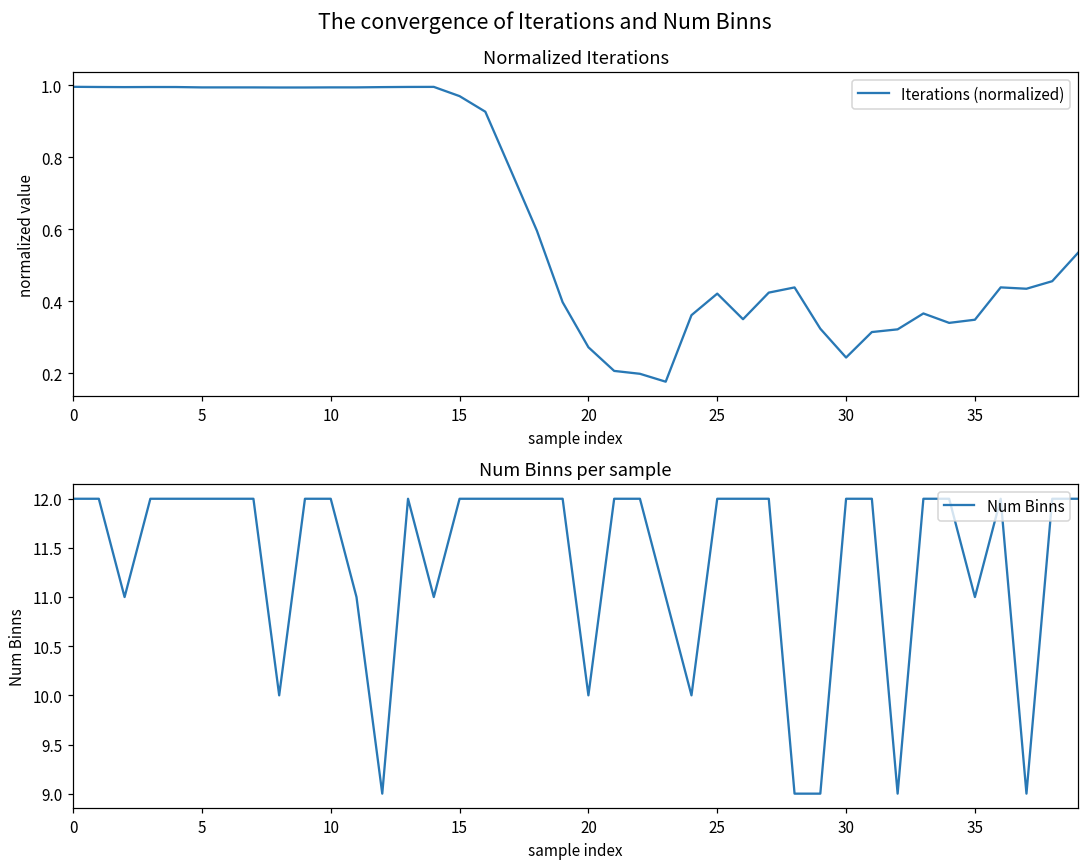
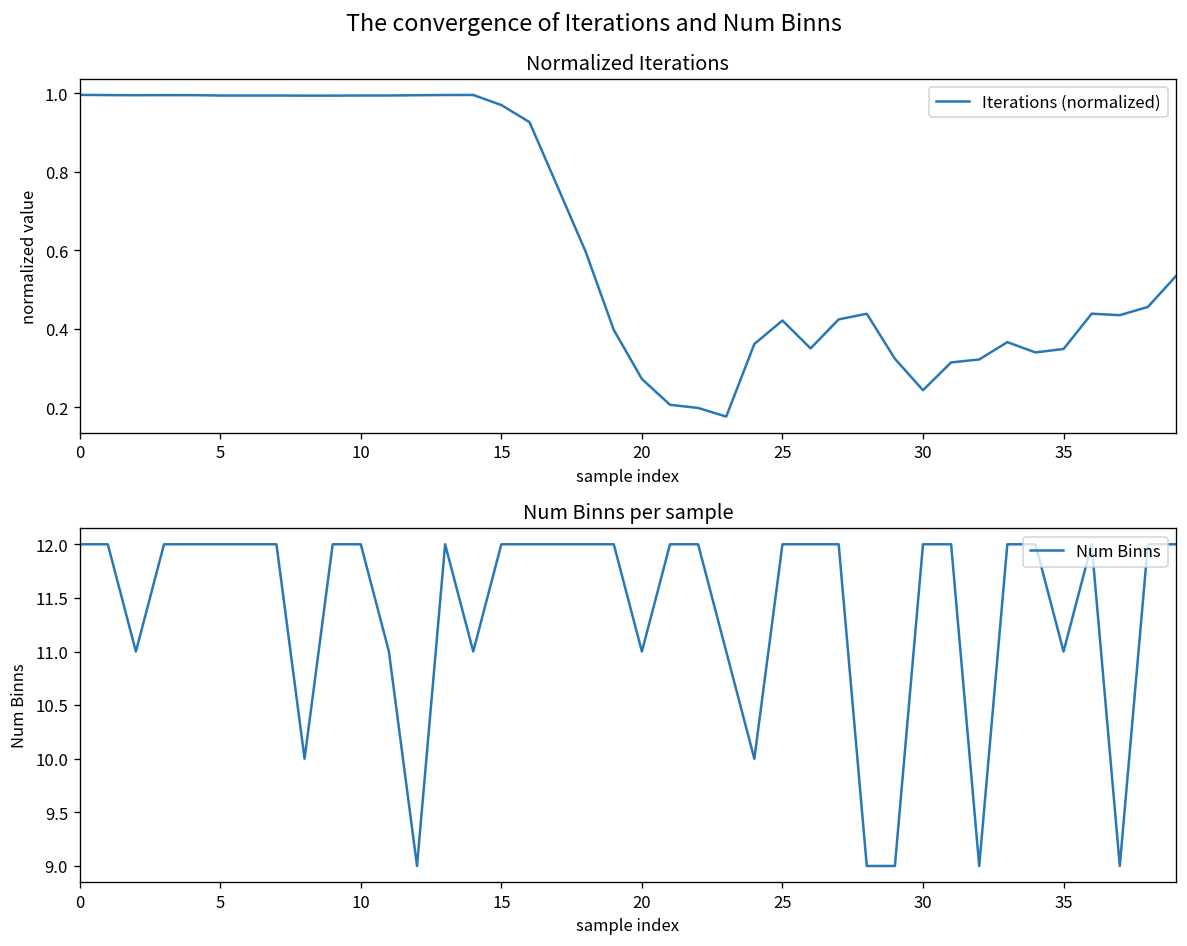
Num Binns per sample, 20: 10 -> 11
